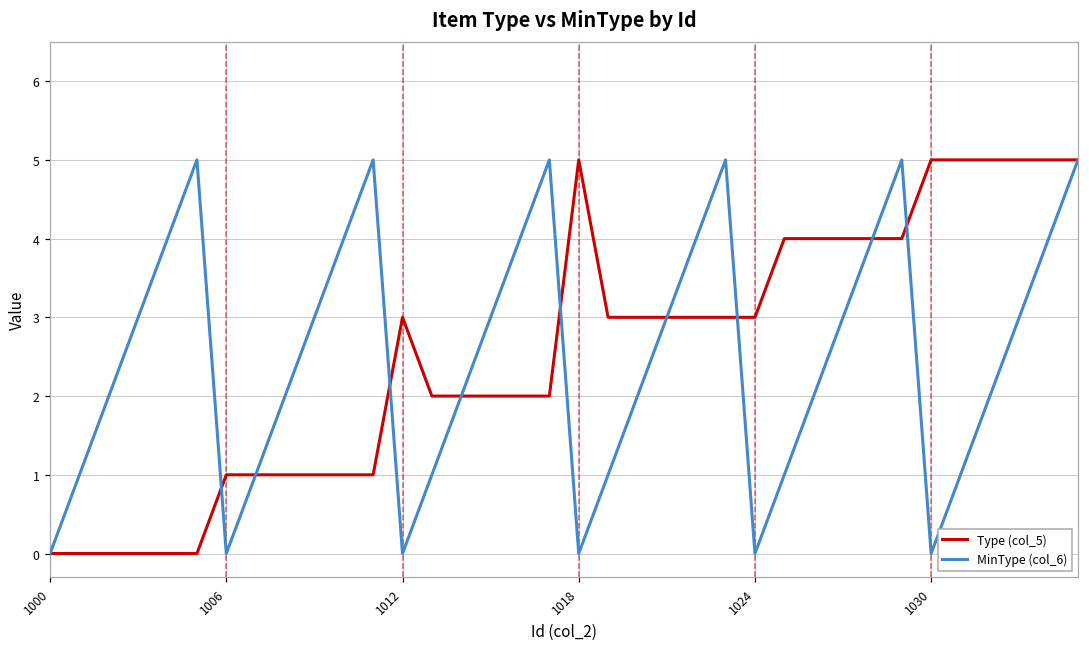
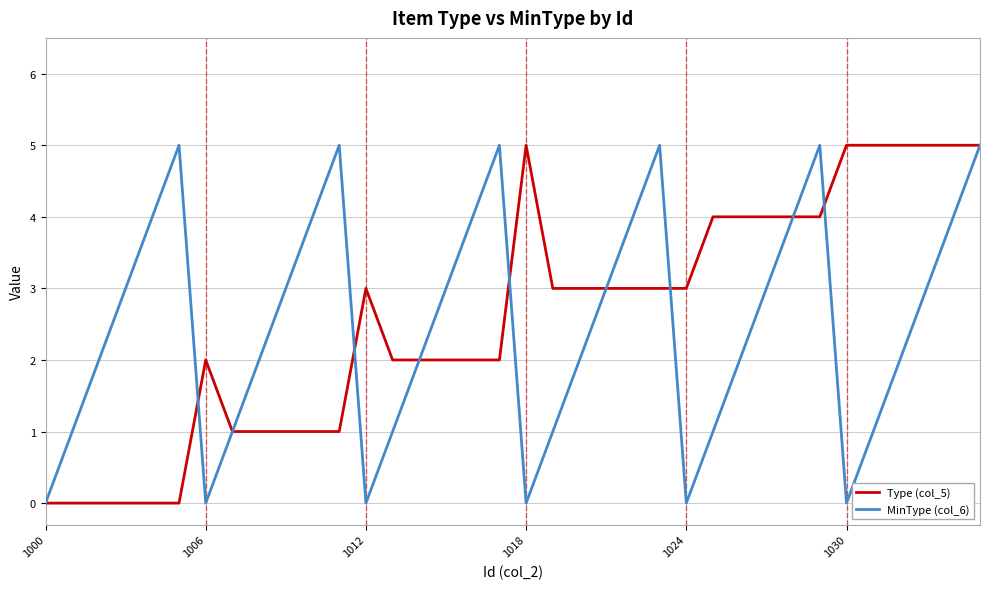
Type (col_5), 1006: 1 -> 2
